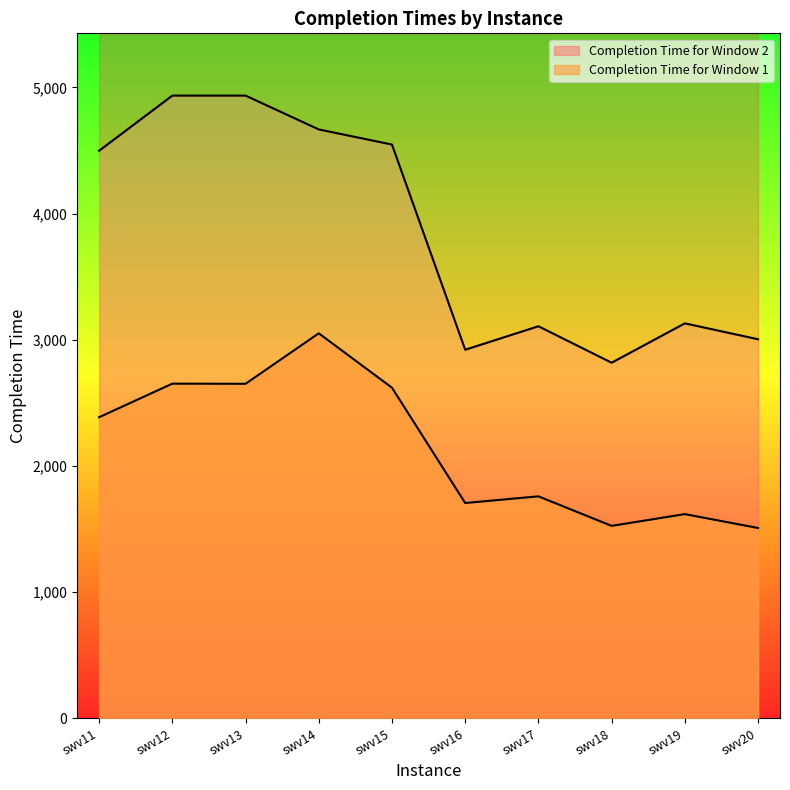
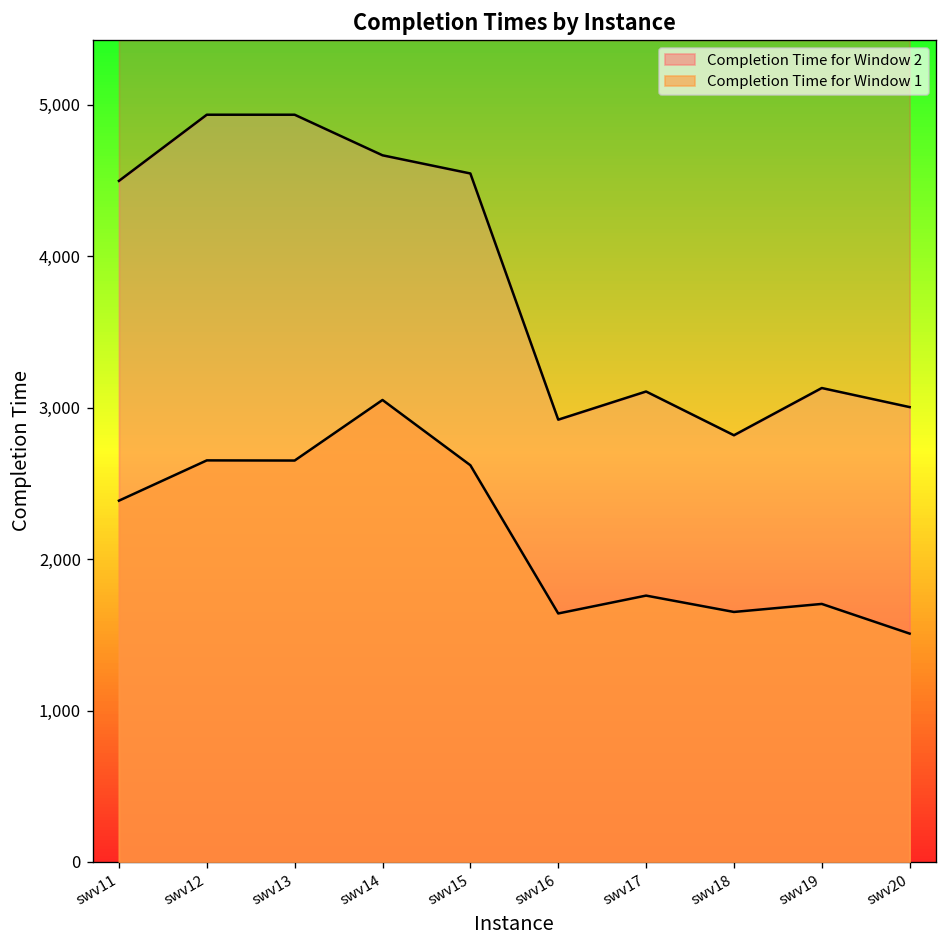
Completion Time for Window 1, swv16: 1,710 -> 1,640
Completion Time for Window 1, swv18: 1,530 -> 1,650
Completion Time for Window 1, swv19: 1,620 -> 1,700
